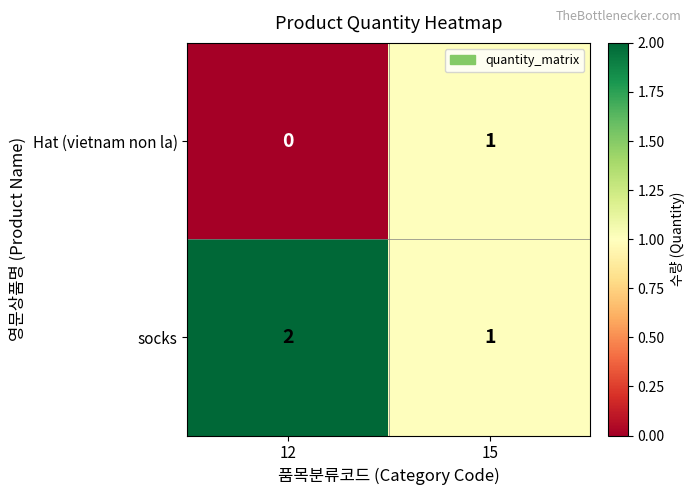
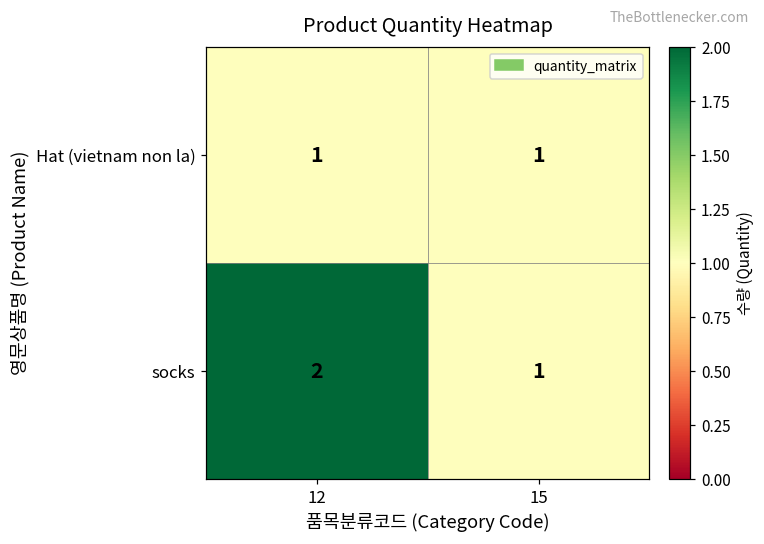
Hat (vietnam non la), 12: 0 -> 1
